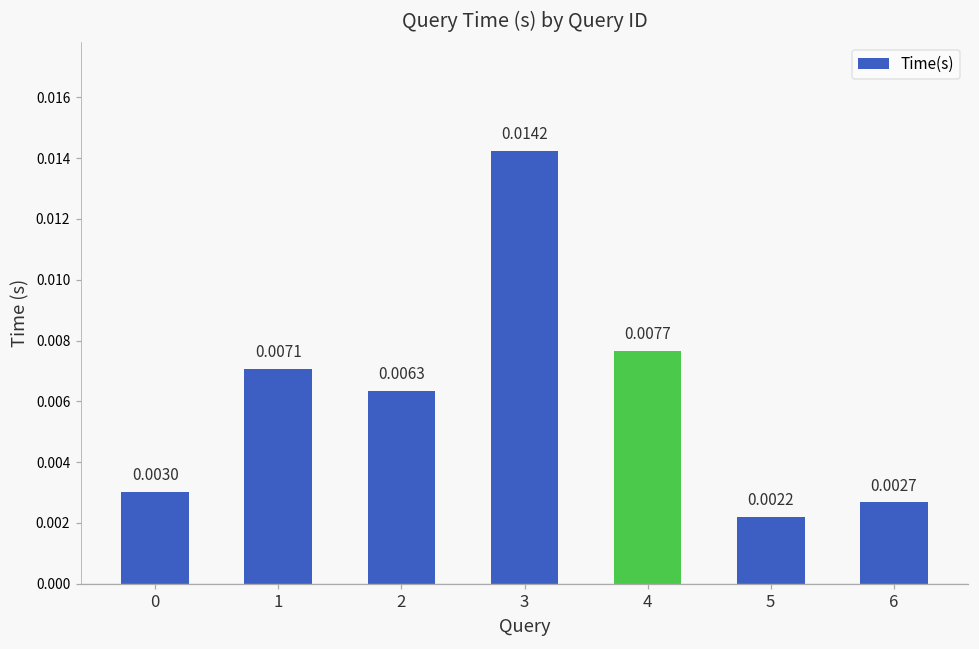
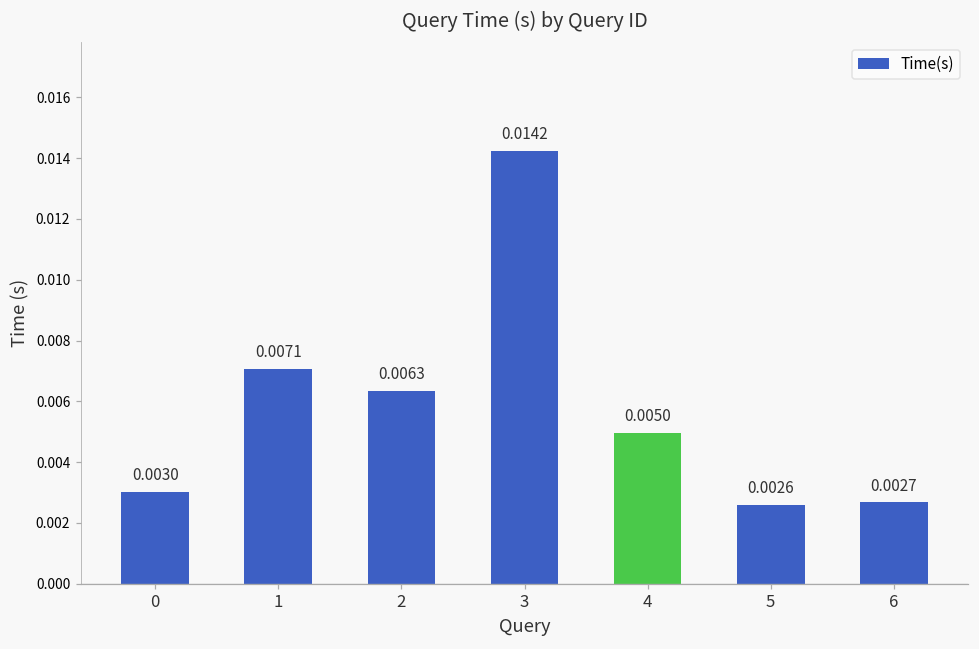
4: 0.0077 -> 0.0050
5: 0.0022 -> 0.0026
